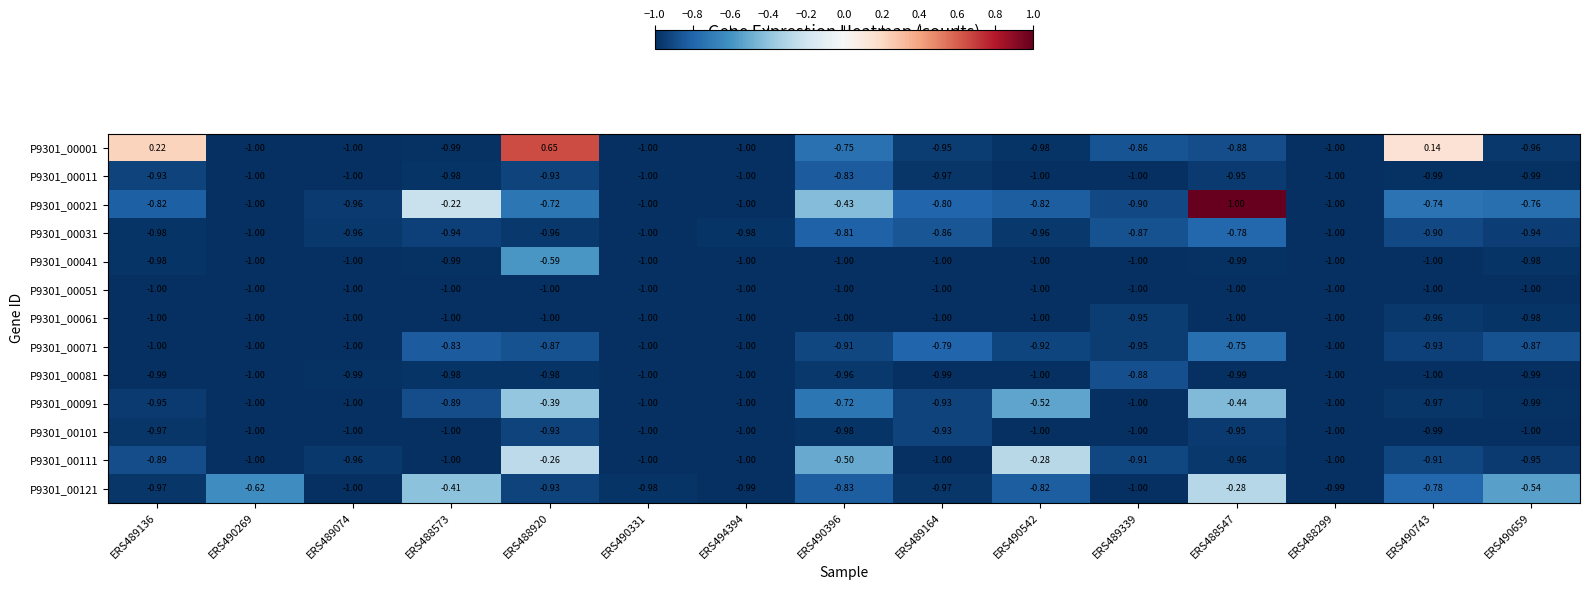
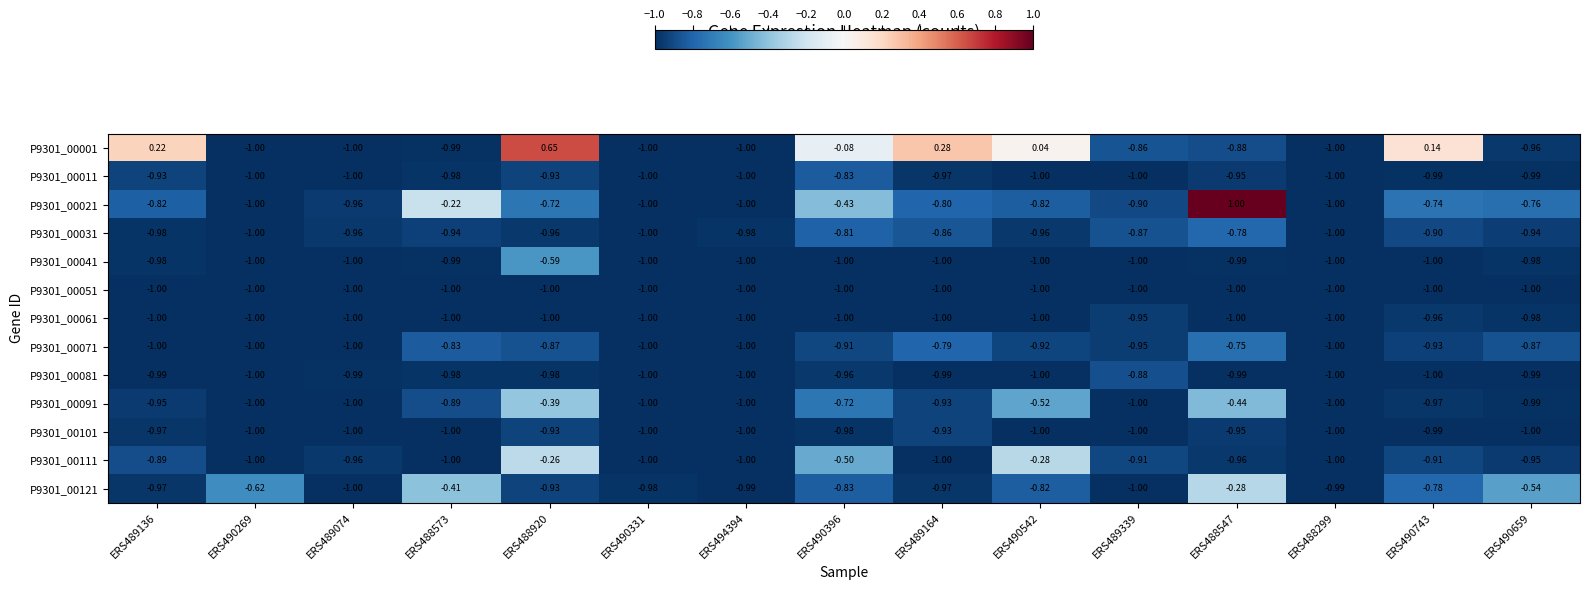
P9301_00001, ERS490396: -0.75 -> -0.08
P9301_00001, ERS489164: -0.95 -> 0.28
P9301_00001, ERS490542: -0.98 -> 0.04
